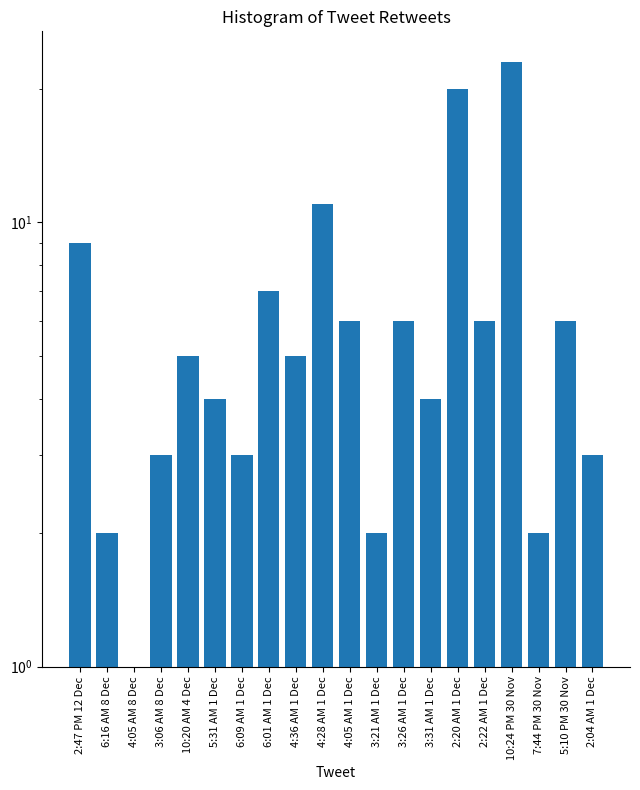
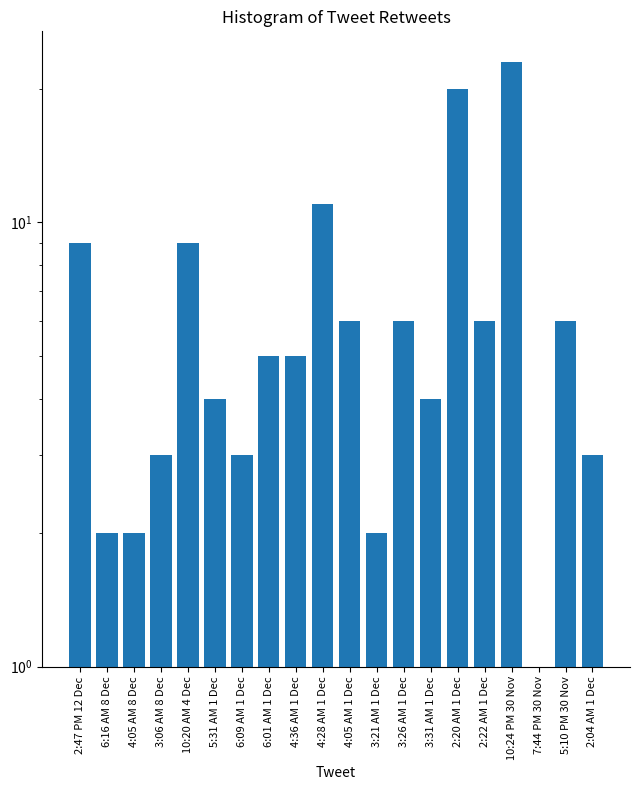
4:05 AM 8 Dec: 1 -> 2
10:20 AM 4 Dec: 5 -> 9
6:01 AM 1 Dec: 7 -> 5
7:44 PM 30 Nov: 2 -> 1
